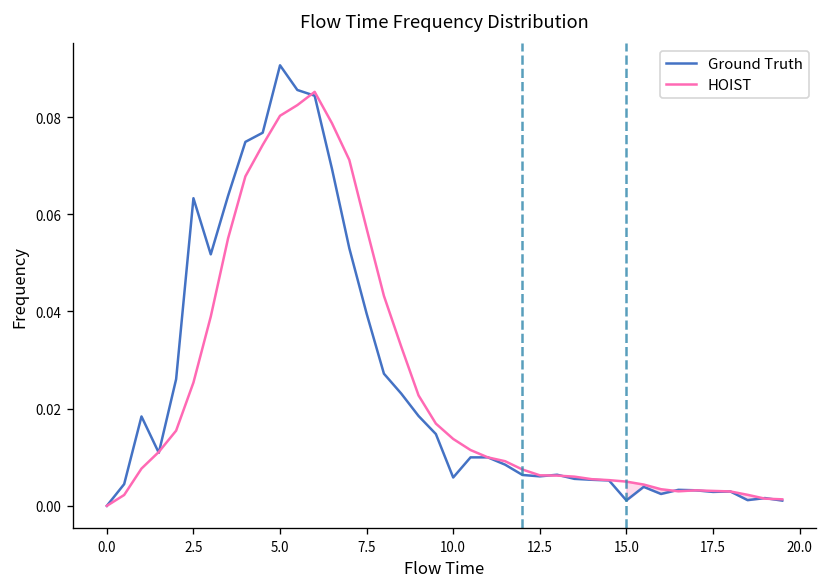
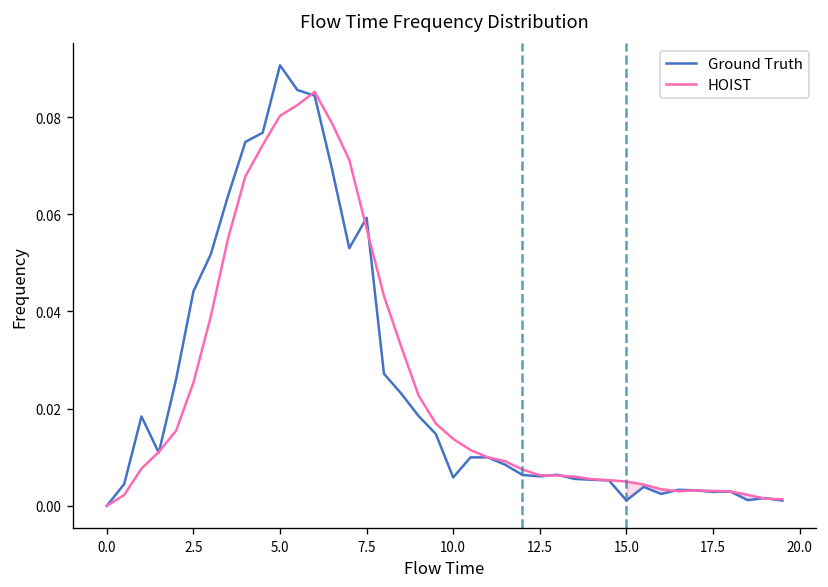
Ground Truth, 2.5: 0.063 -> 0.044
Ground Truth, 7.5: 0.040 -> 0.059
